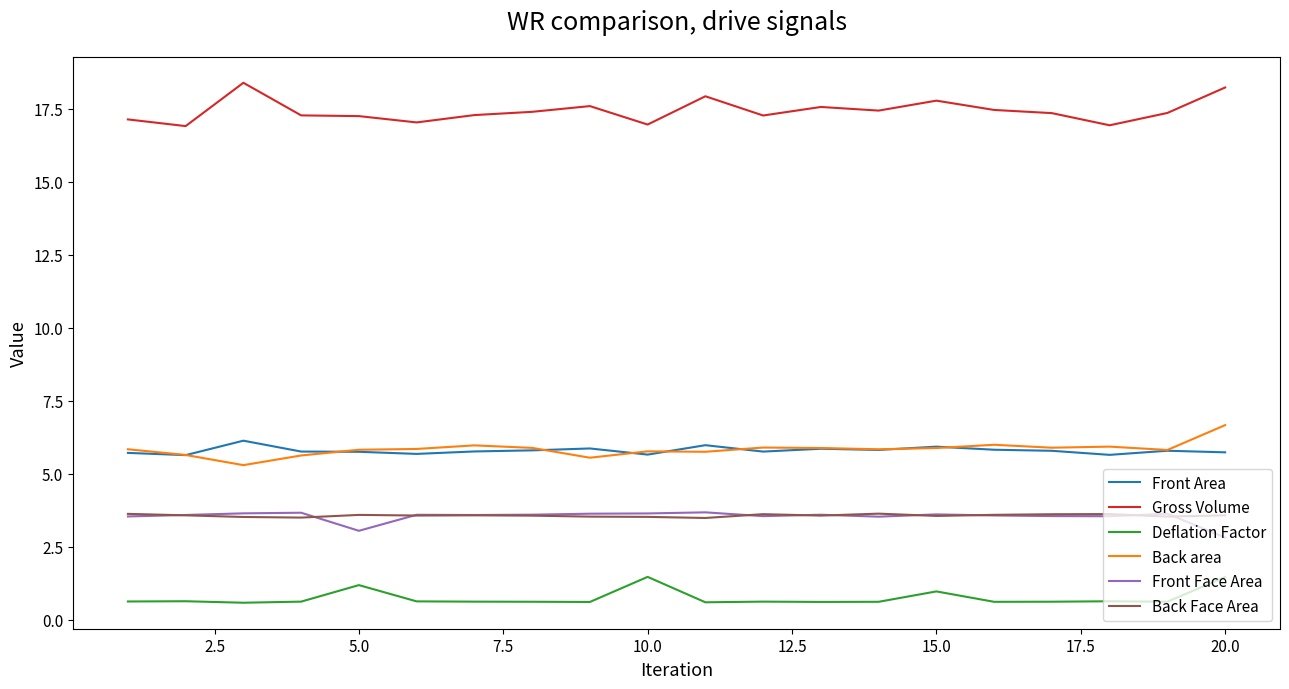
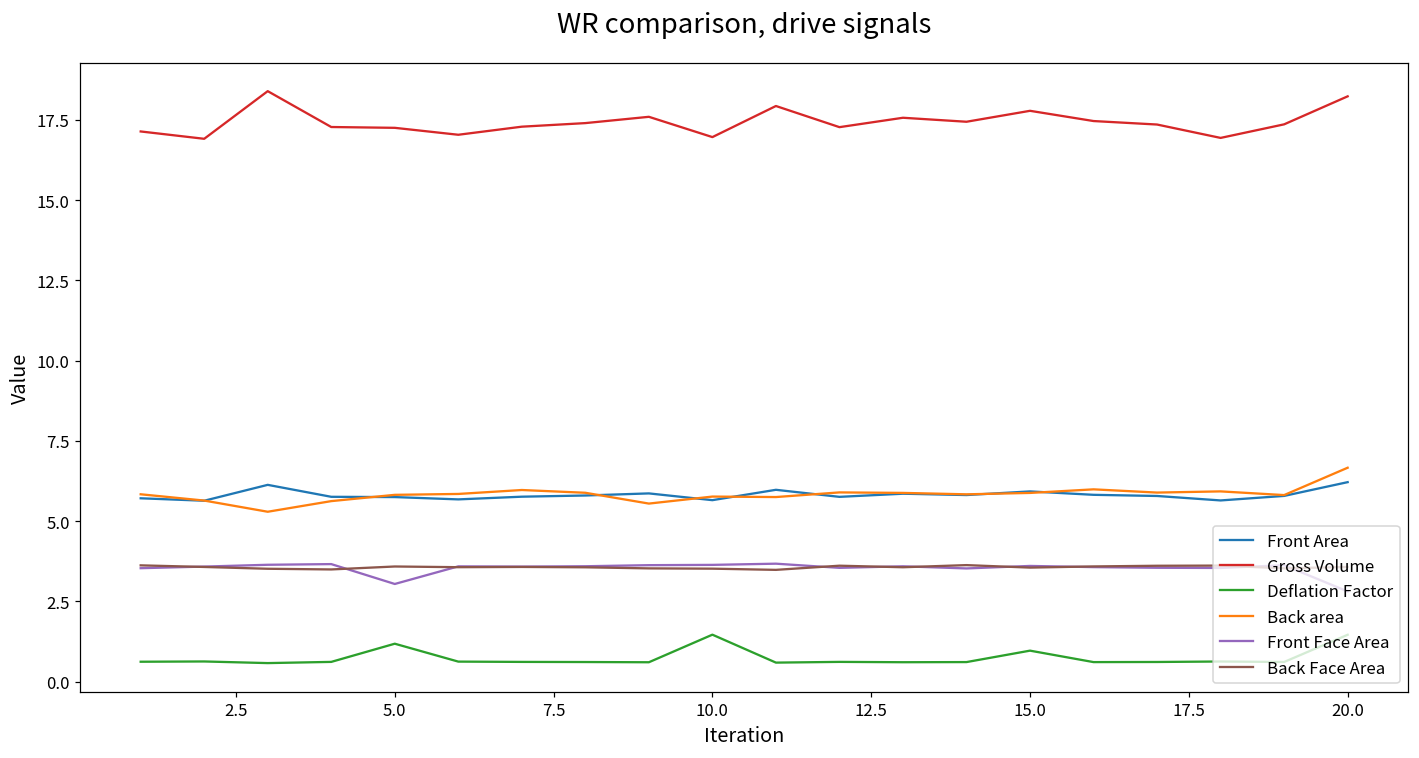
Front Area, 20.0: 5.7 -> 6.2
